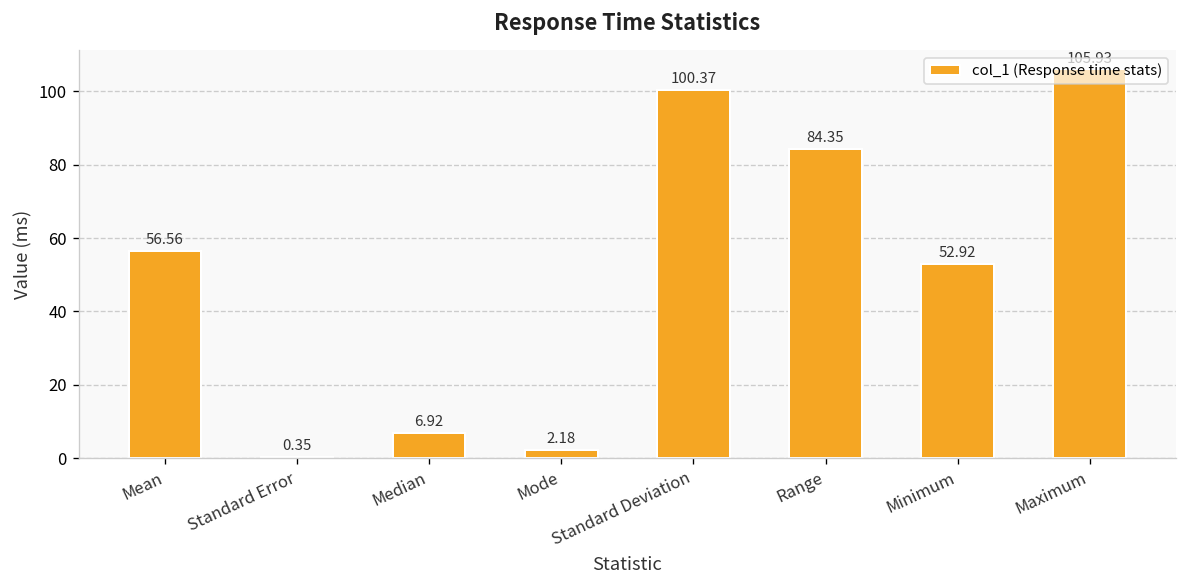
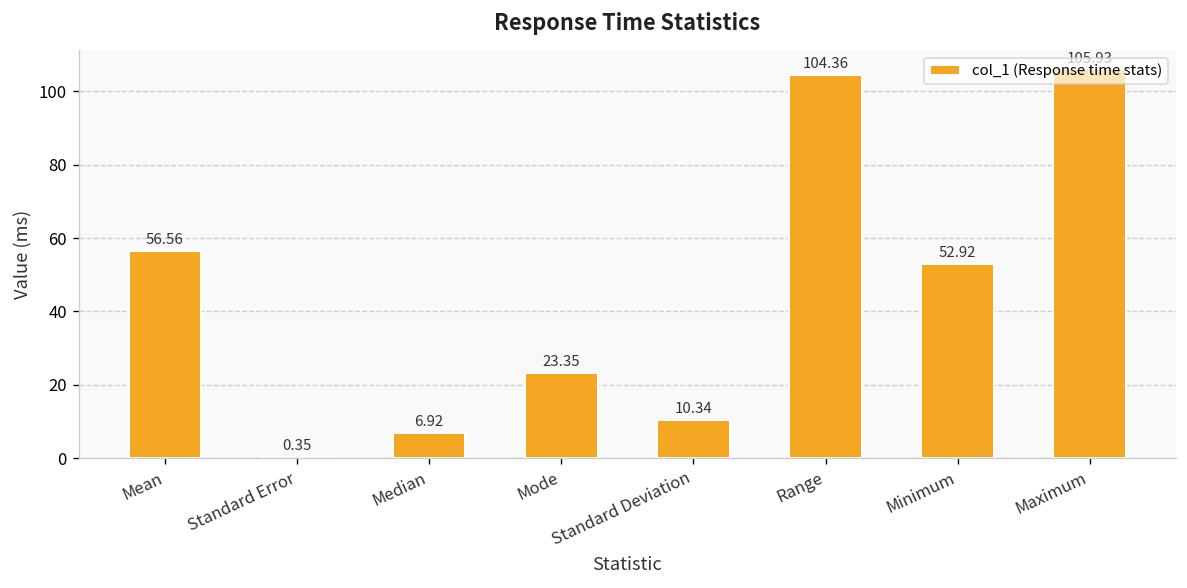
Mode: 2.18 -> 23.35
Standard Deviation: 100.37 -> 10.34
Range: 84.35 -> 104.36
